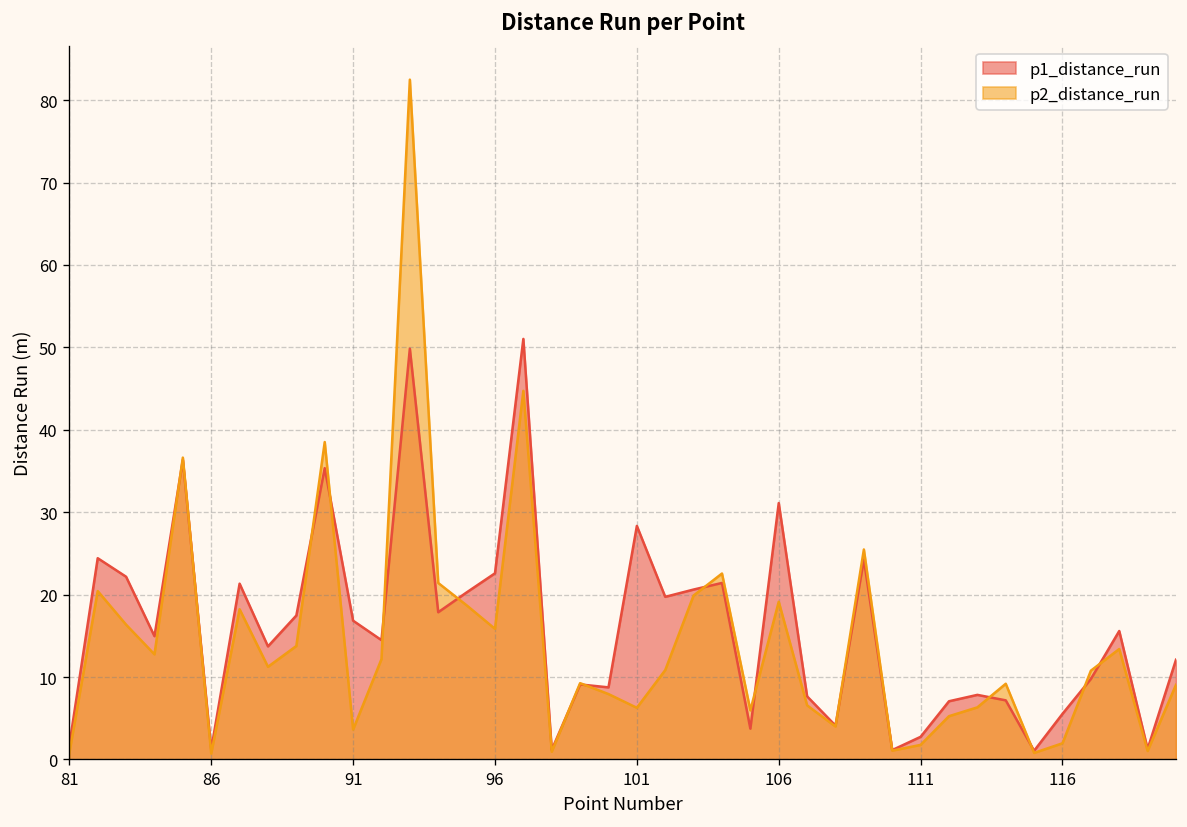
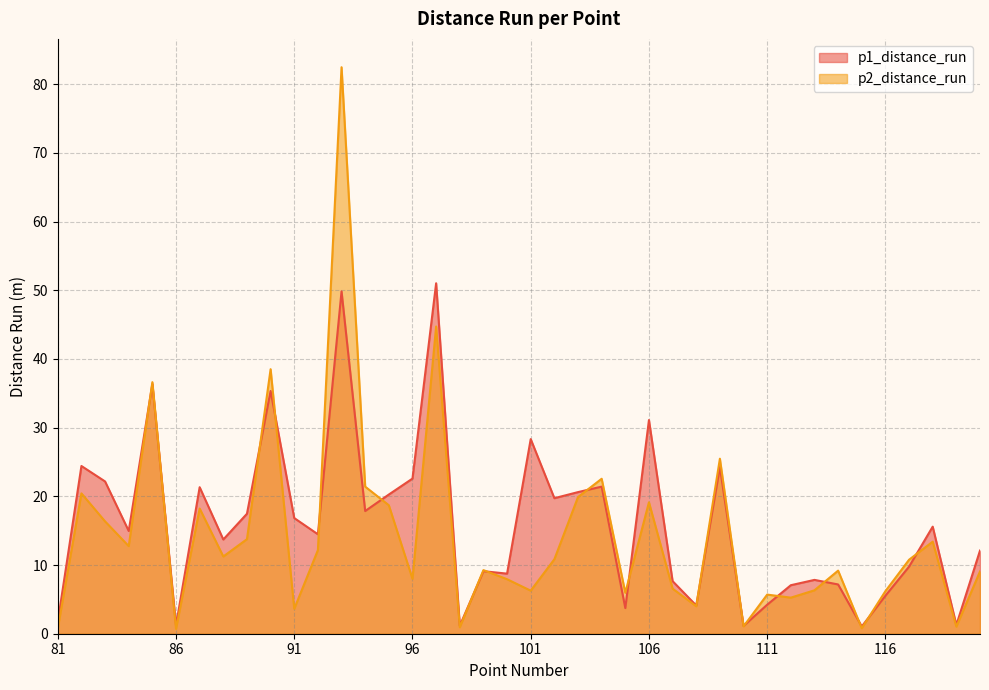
p2_distance_run, 96: 16 -> 8
p1_distance_run, 111: 3 -> 4
p2_distance_run, 111: 2 -> 6
p2_distance_run, 116: 2 -> 6
